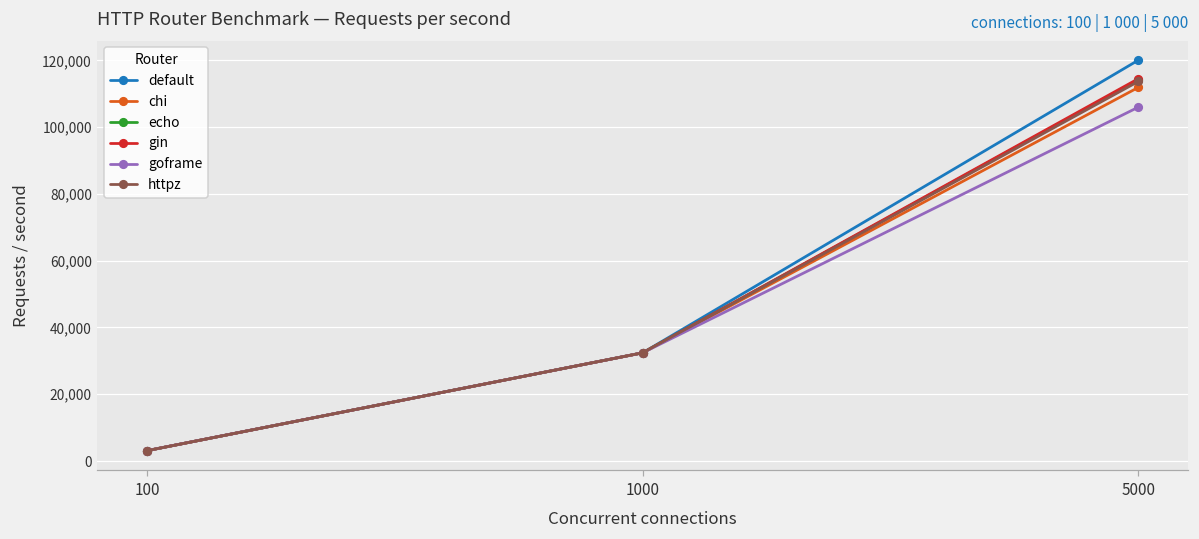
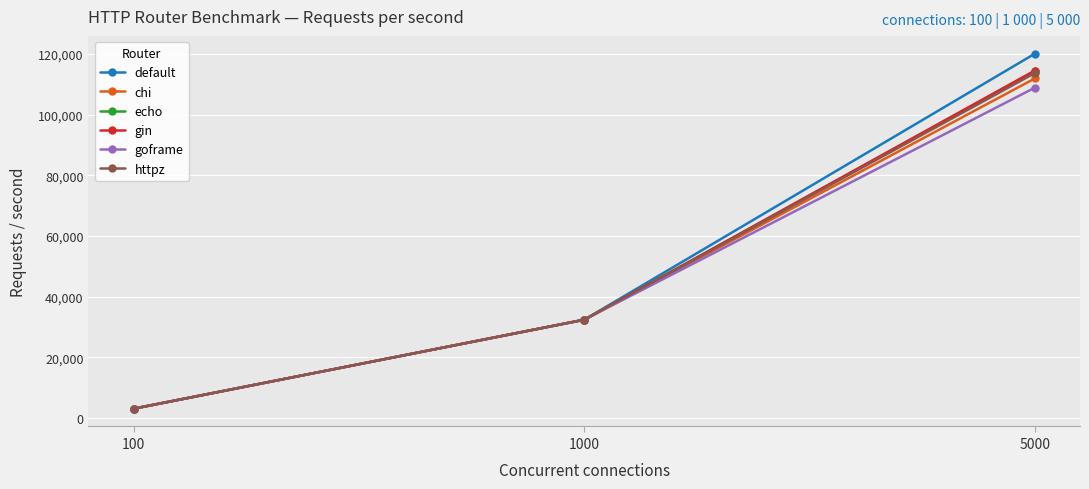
goframe, 5000: 106,000 -> 109,000
